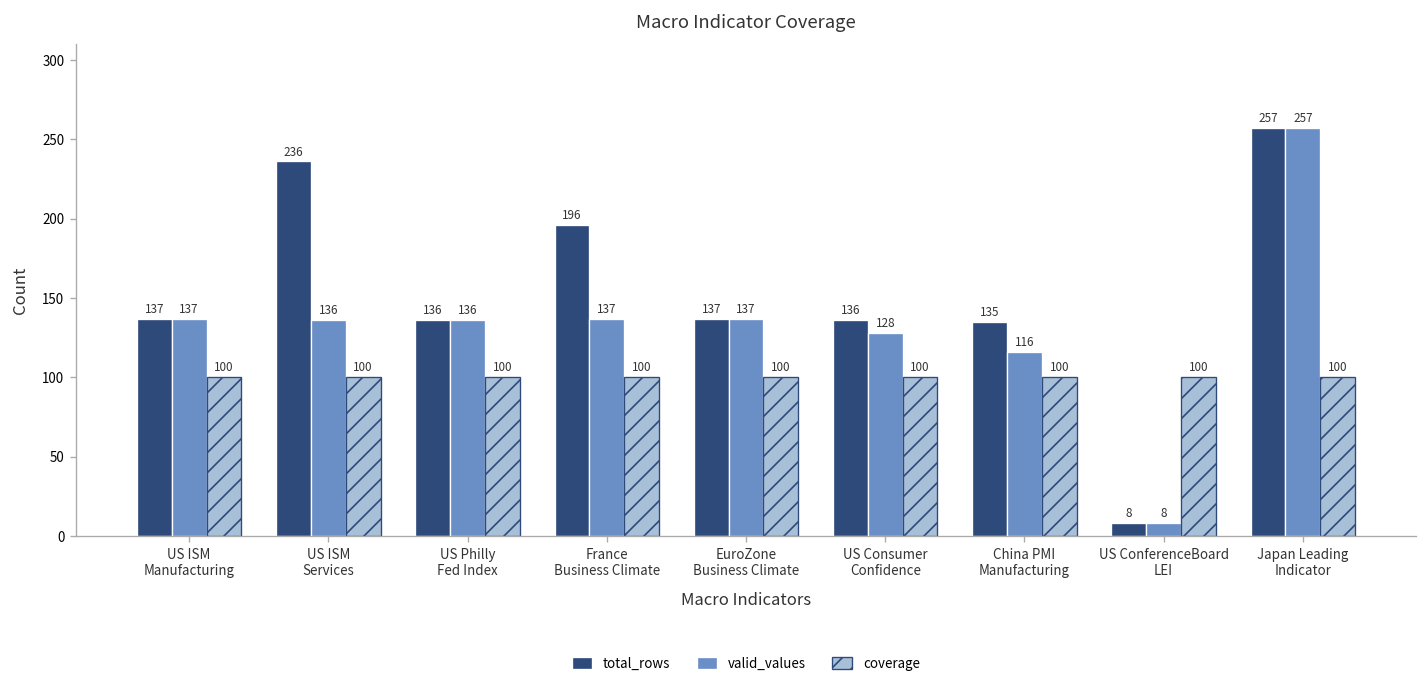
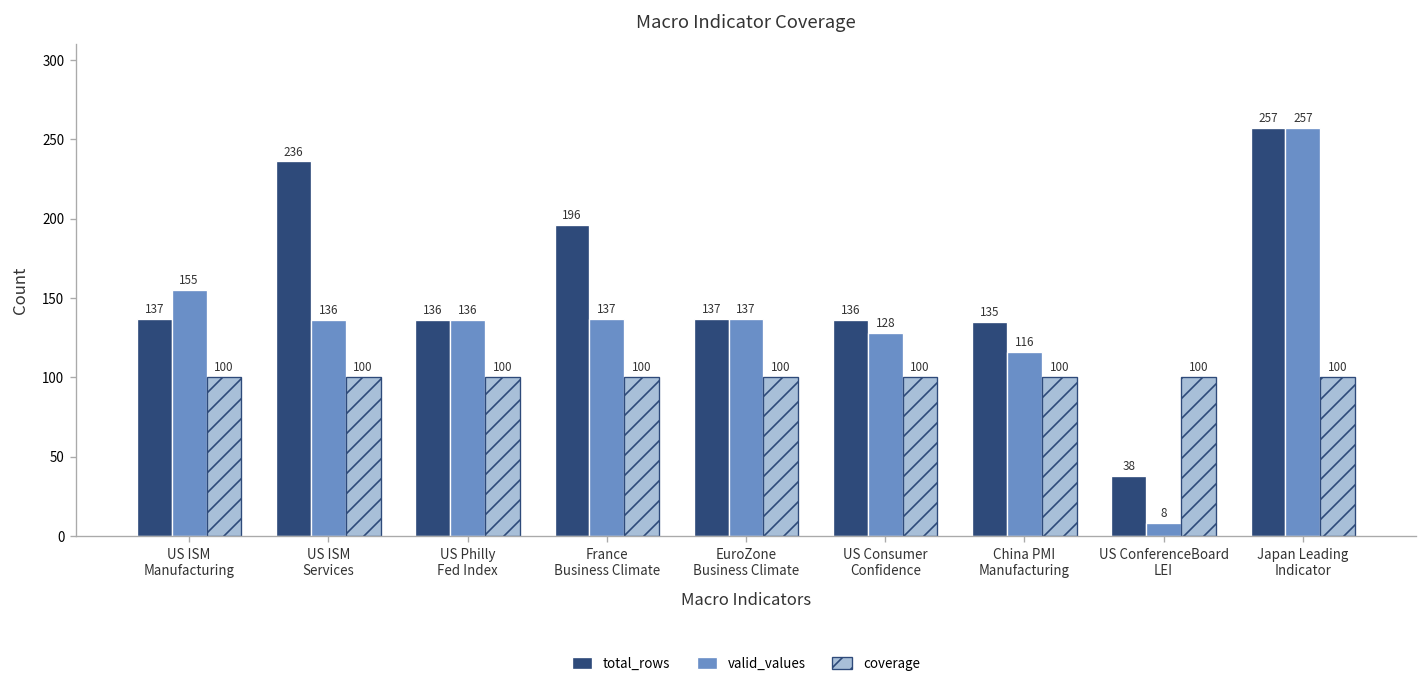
valid_values, US ISM Manufacturing: 137 -> 155
total_rows, US ConferenceBoard LEI: 8 -> 38
